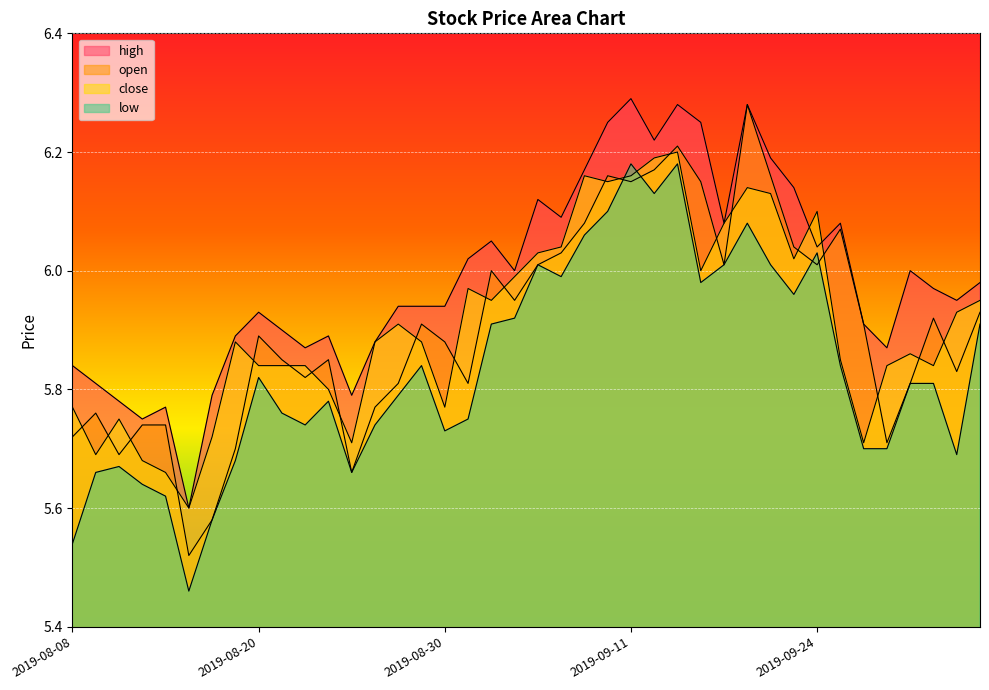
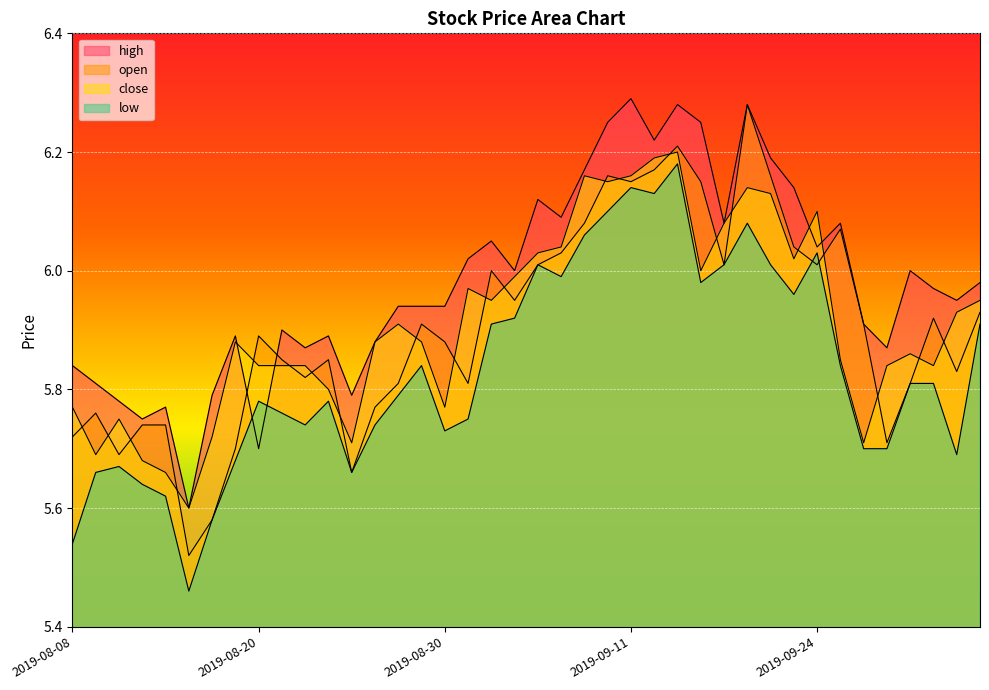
high, 2019-08-20: 5.93 -> 5.70
low, 2019-08-20: 5.82 -> 5.78
low, 2019-09-11: 6.18 -> 6.14
